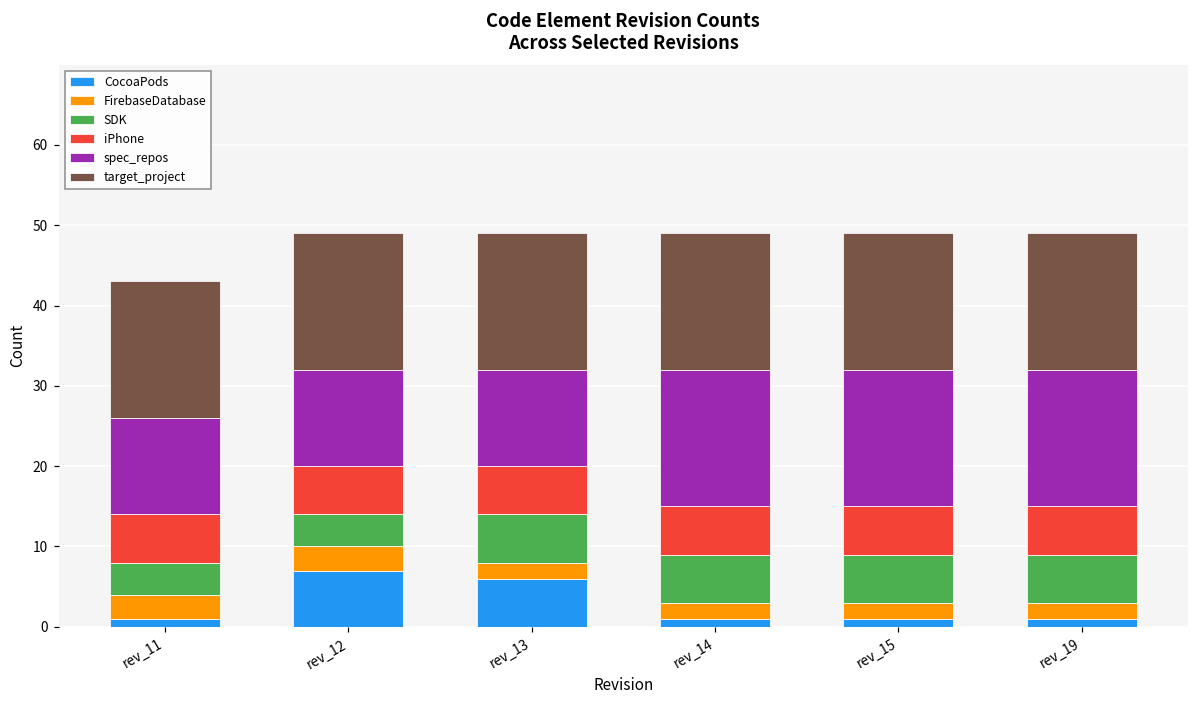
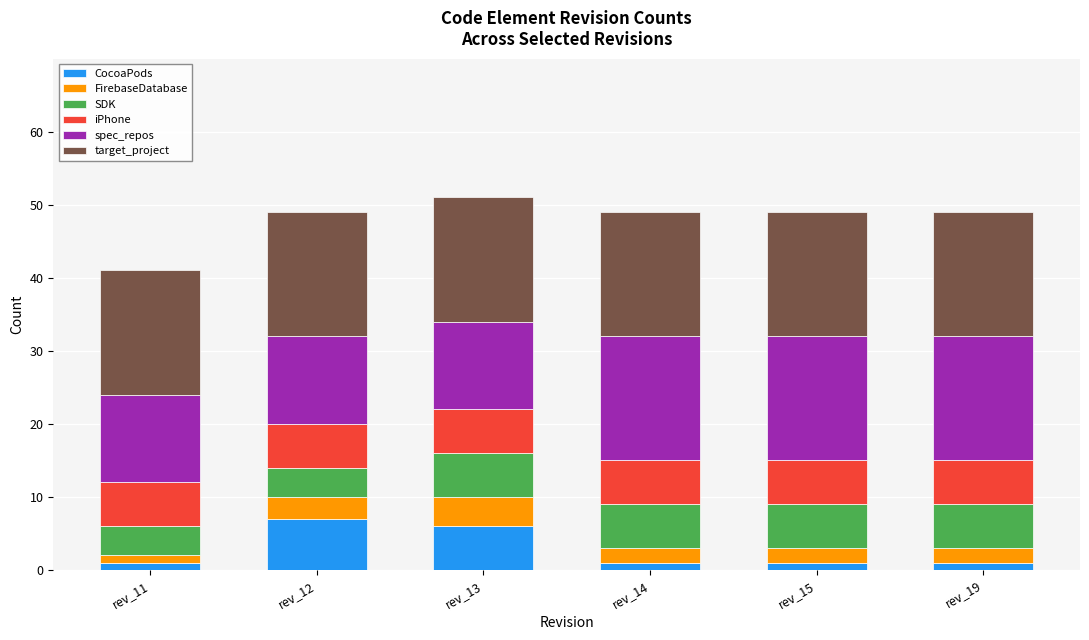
FirebaseDatabase, rev_11: 3 -> 1
FirebaseDatabase, rev_13: 2 -> 4
